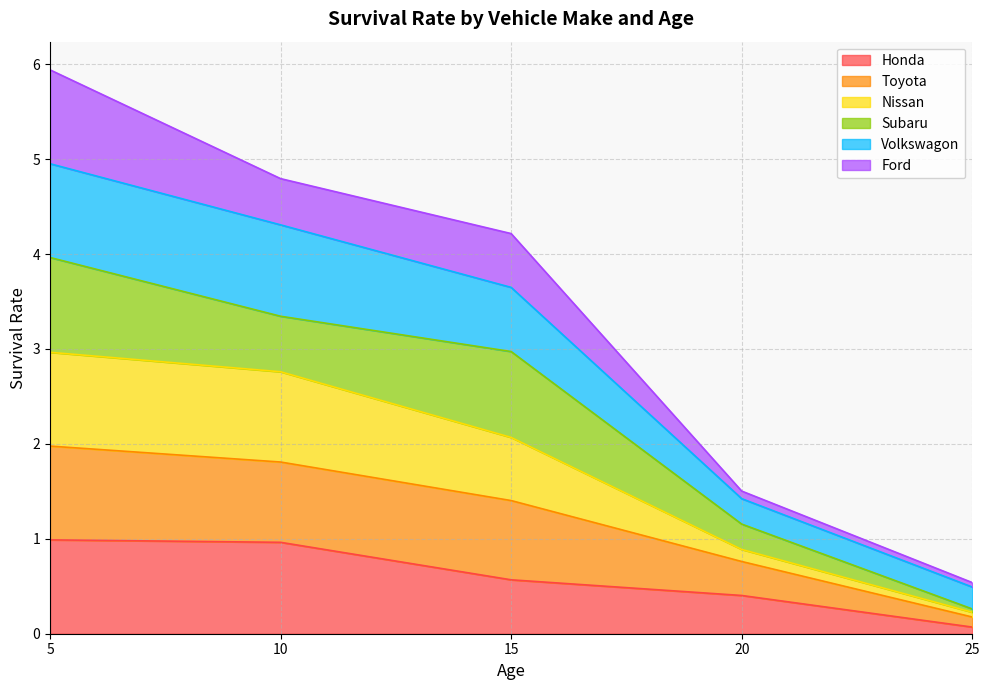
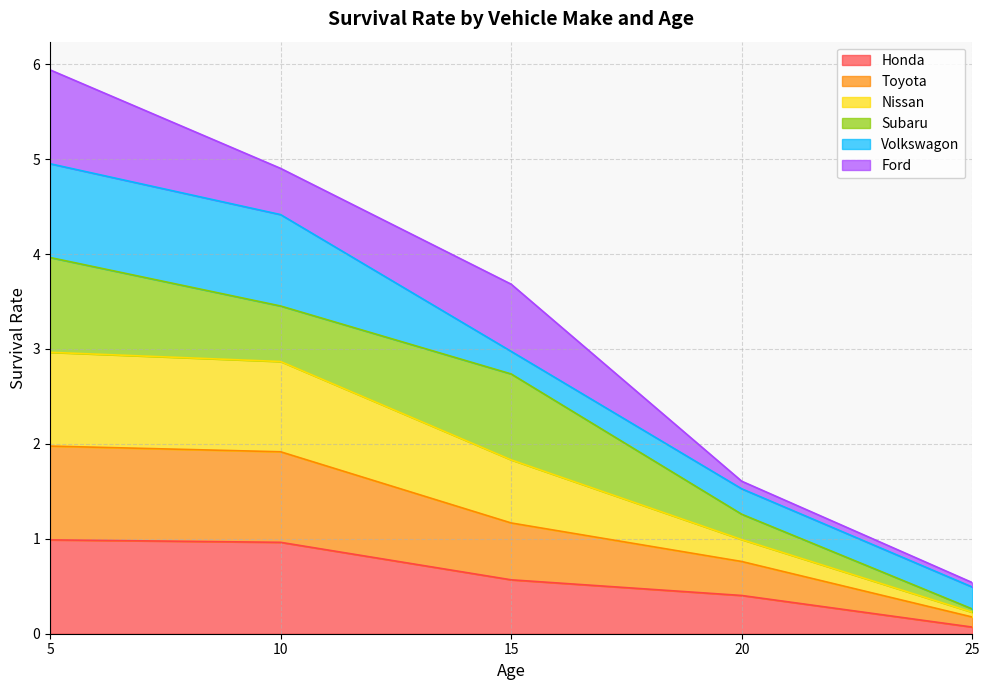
Toyota, 10: 0.8 -> 1.0
Toyota, 15: 0.8 -> 0.6
Volkswagon, 15: 0.7 -> 0.2
Ford, 15: 0.6 -> 0.7
Nissan, 20: 0.1 -> 0.2
